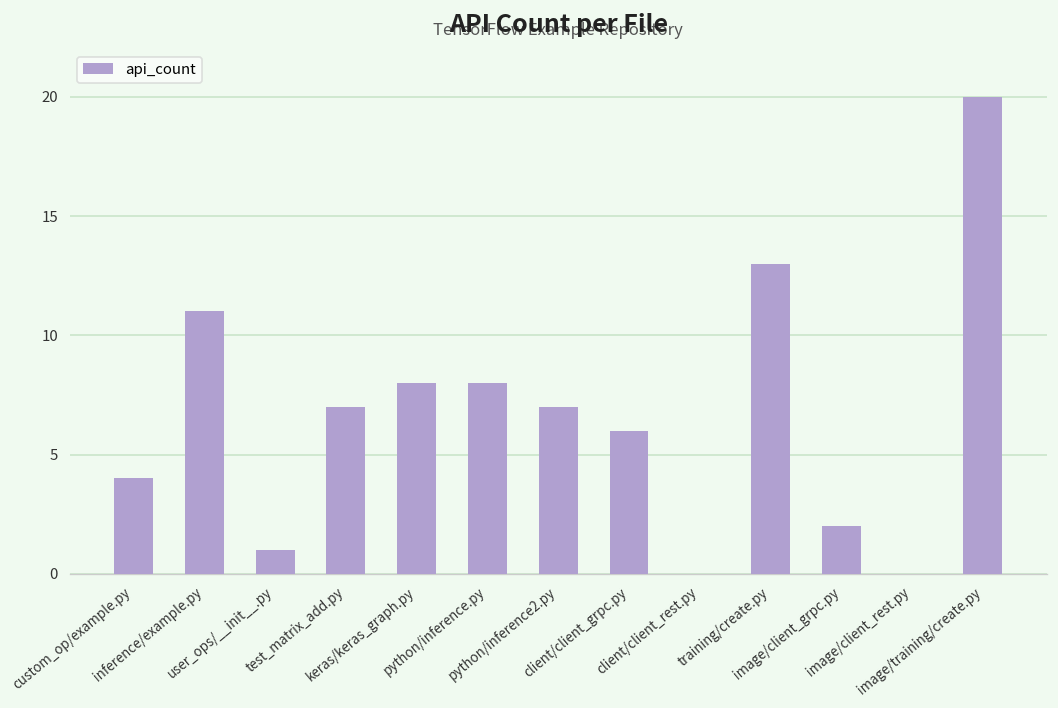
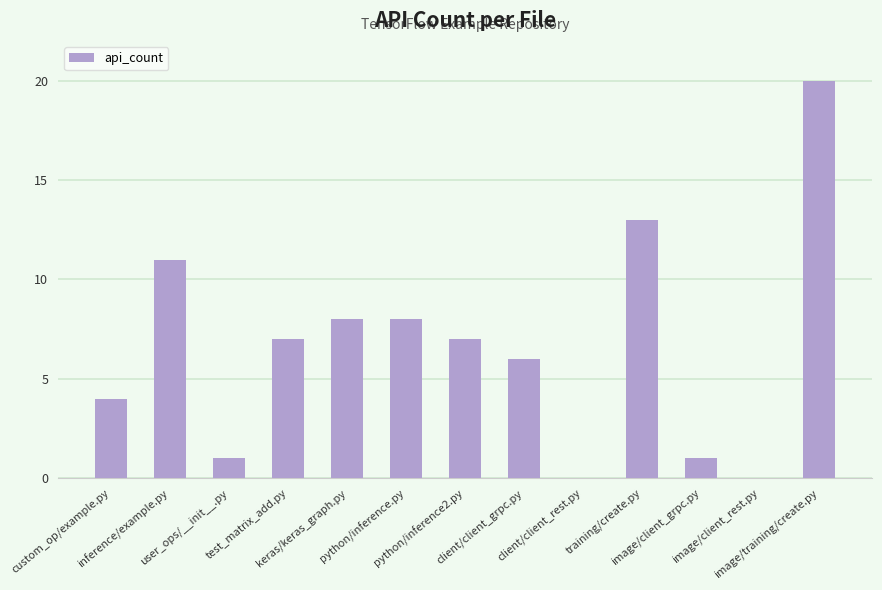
image/client_grpc.py: 2 -> 1
